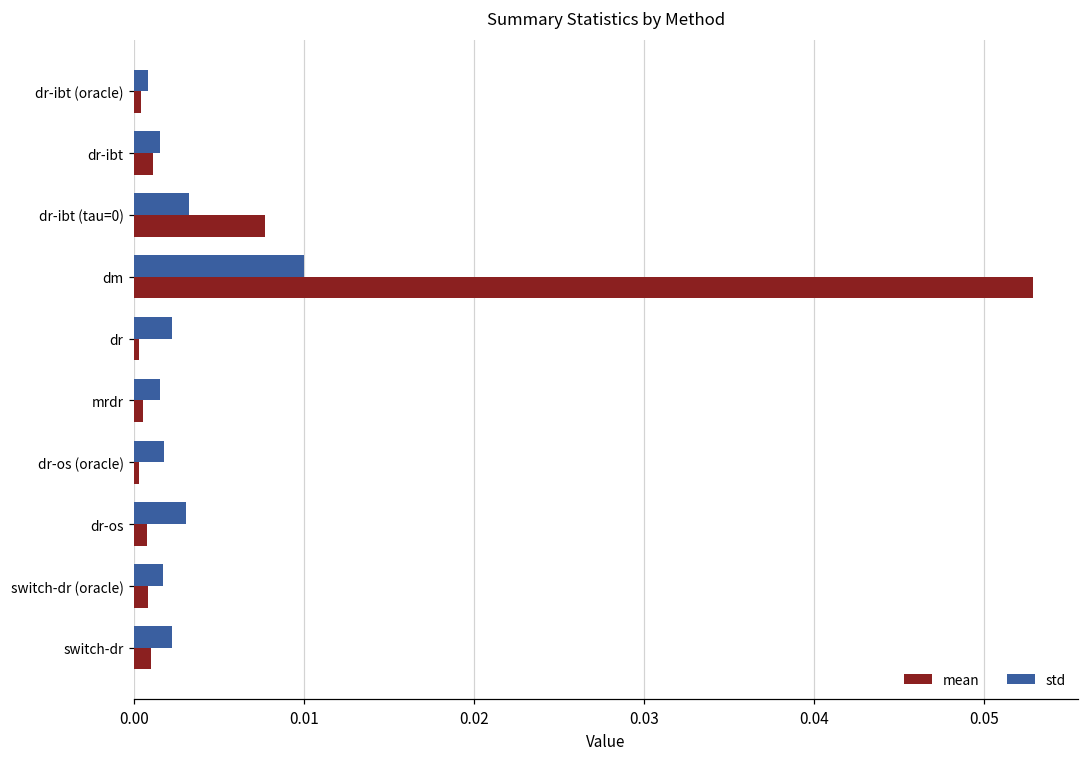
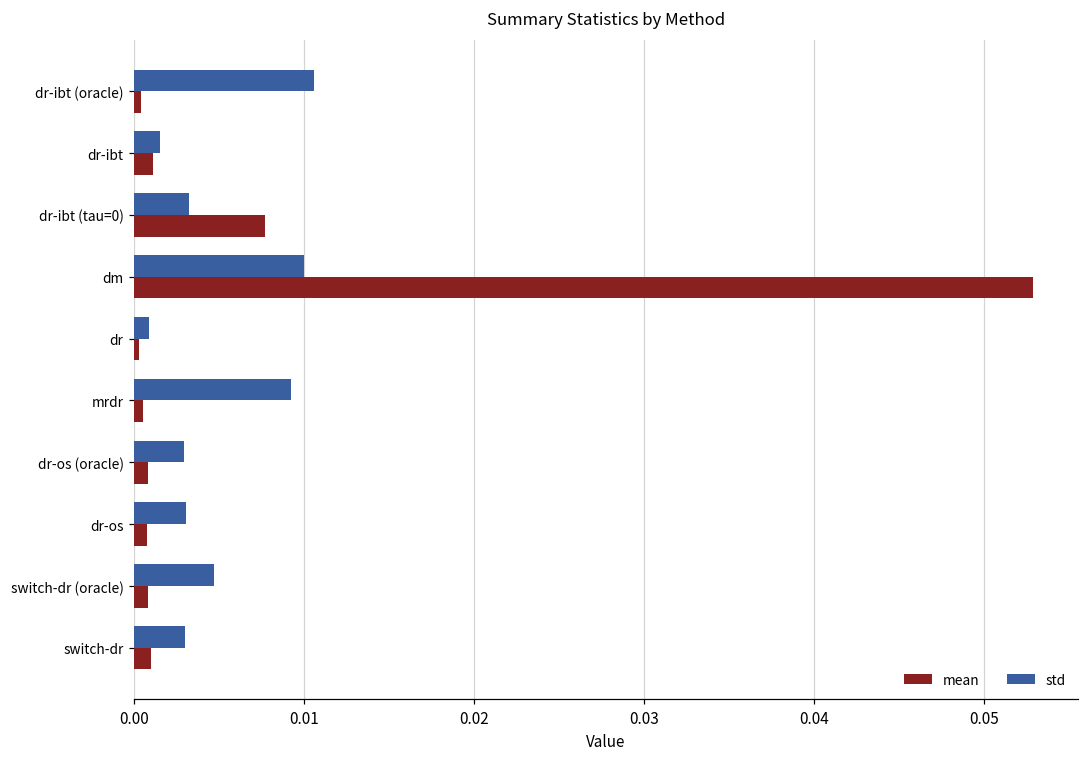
std, dr-ibt (oracle): 0.0008 -> 0.0106
std, dr: 0.0022 -> 0.0009
std, mrdr: 0.0015 -> 0.0092
std, dr-os (oracle): 0.0018 -> 0.0030
mean, dr-os (oracle): 0.0003 -> 0.0008
std, switch-dr (oracle): 0.0017 -> 0.0047
std, switch-dr: 0.0022 -> 0.0030
